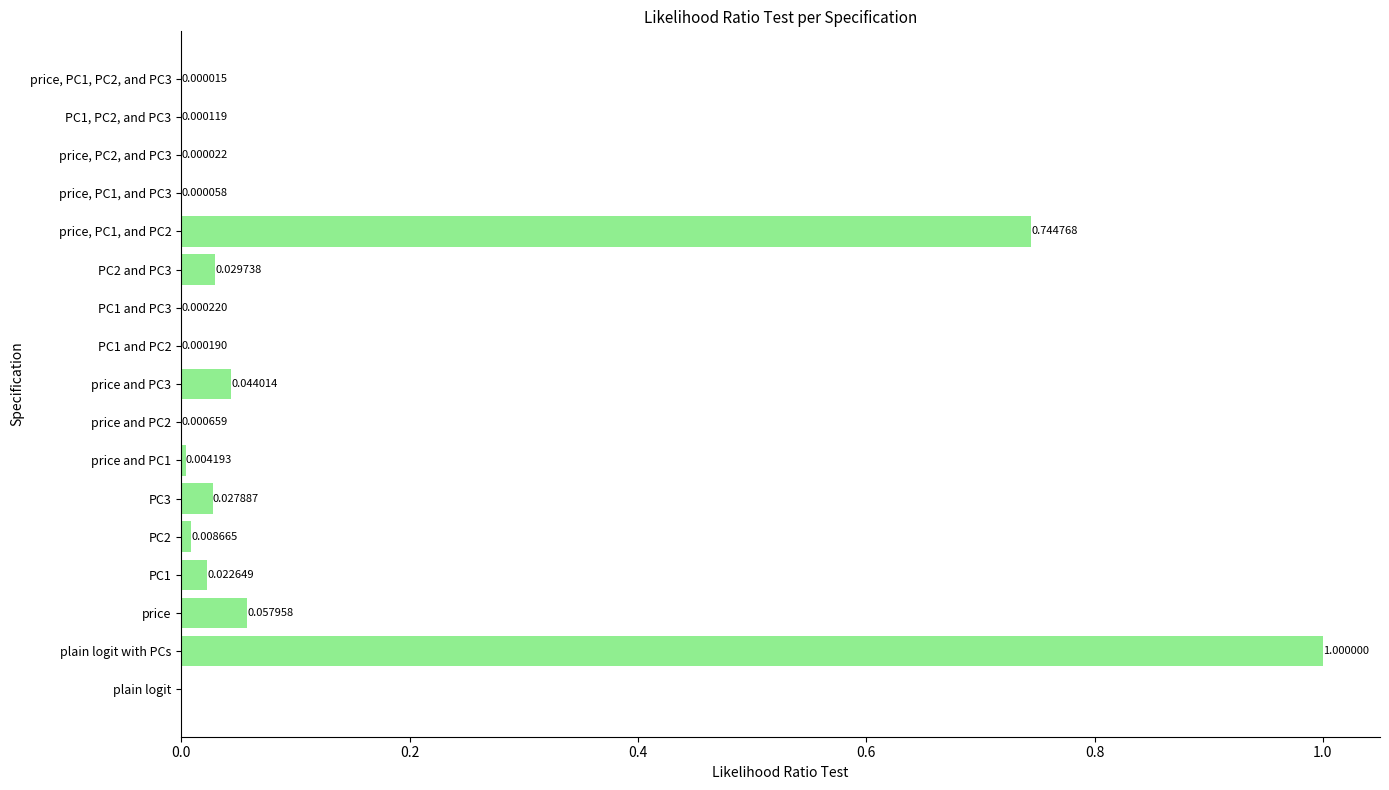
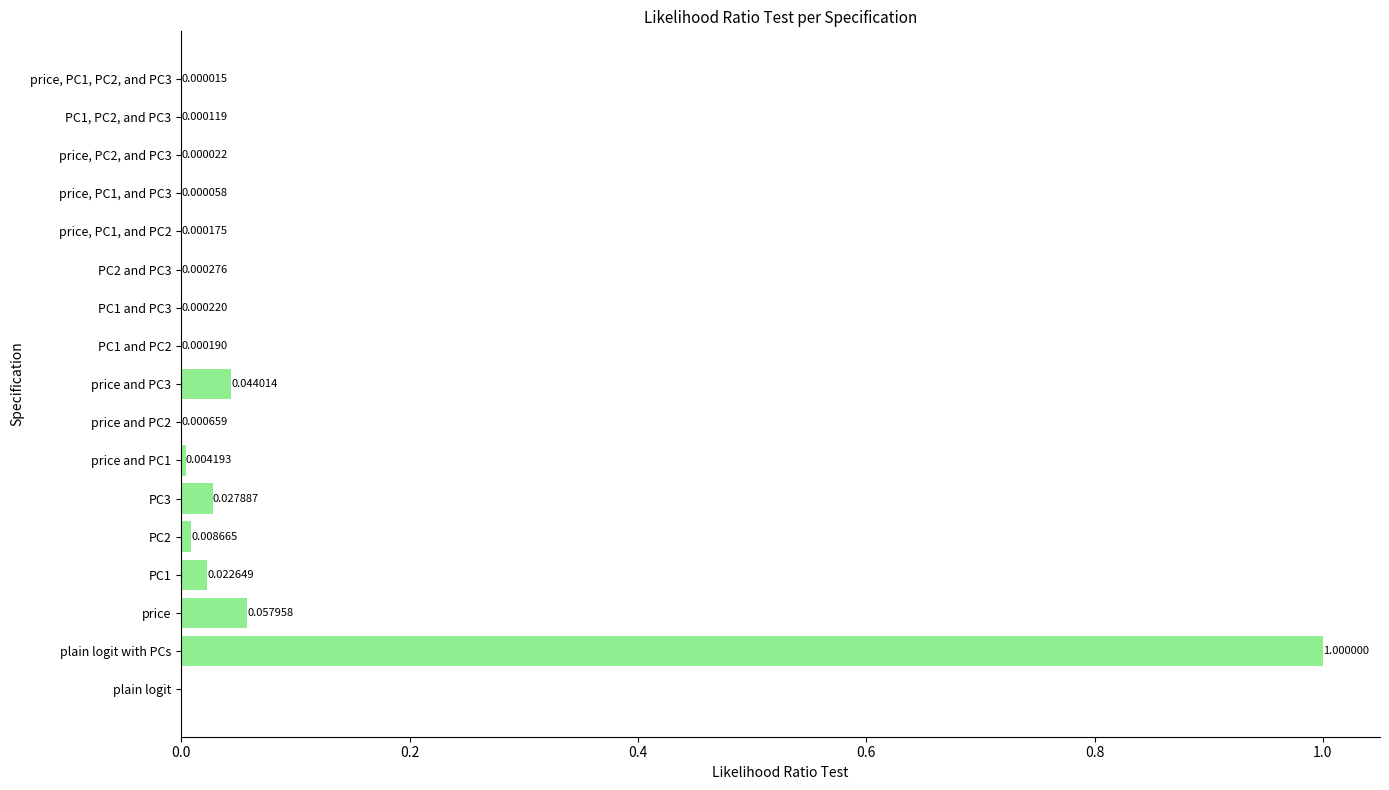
price, PC1, and PC2: 0.744768 -> 0.000175
PC2 and PC3: 0.029738 -> 0.000276
